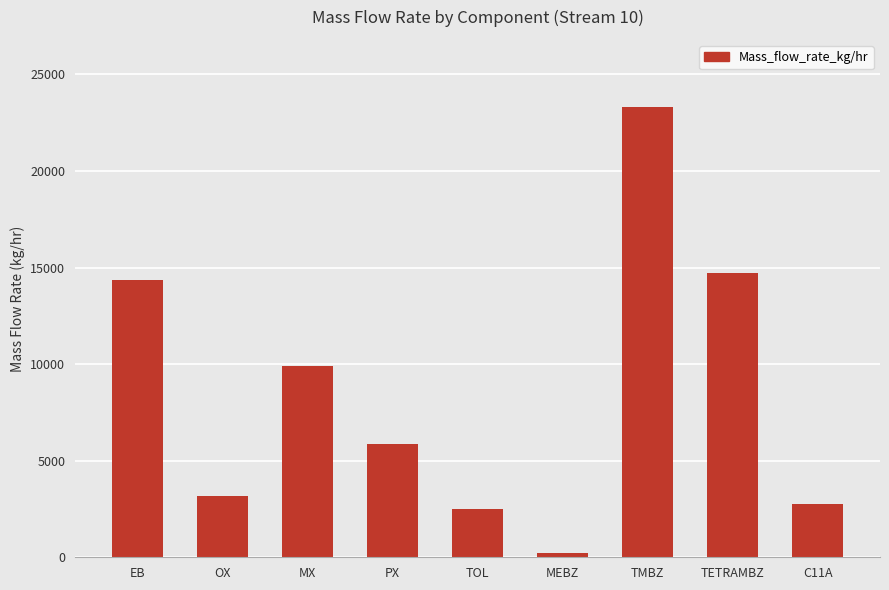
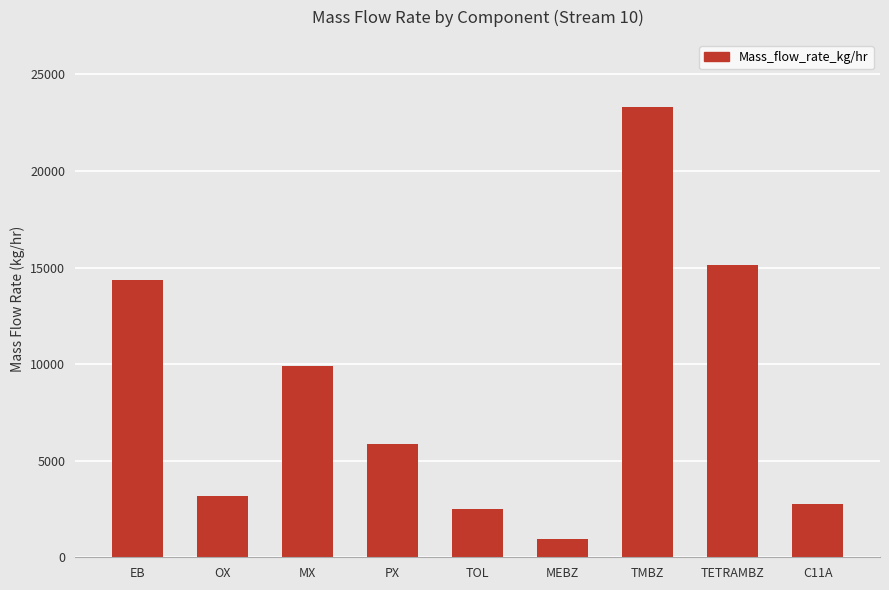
MEBZ: 200 -> 900
TETRAMBZ: 14700 -> 15100
